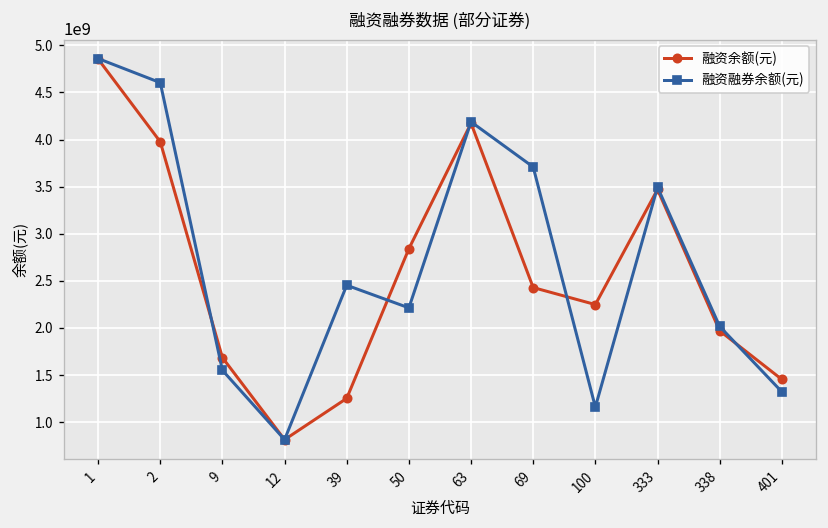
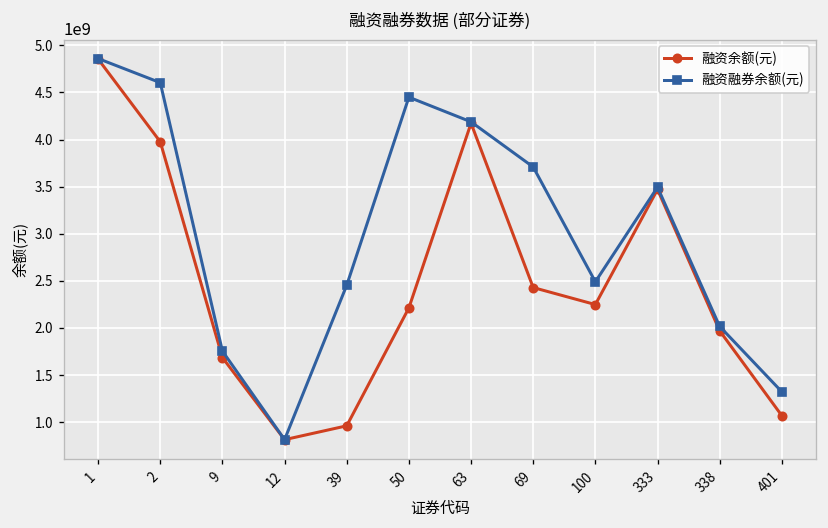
融资融券余额(元), 9: 1600000000 -> 1800000000
融资余额(元), 39: 1300000000 -> 1000000000
融资余额(元), 50: 2800000000 -> 2200000000
融资融券余额(元), 50: 2200000000 -> 4400000000
融资融券余额(元), 100: 1200000000 -> 2500000000
融资余额(元), 401: 1500000000 -> 1100000000
